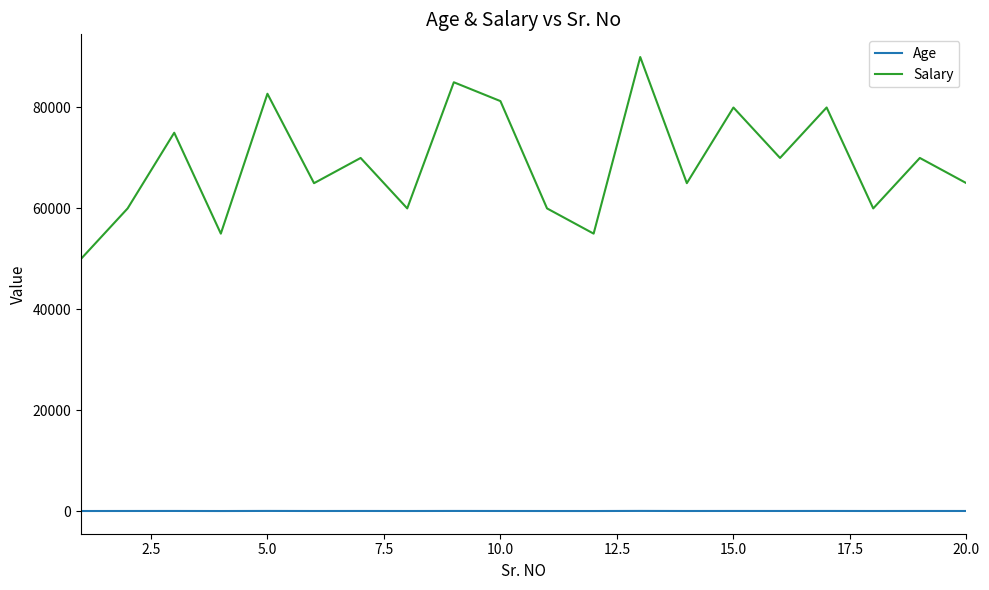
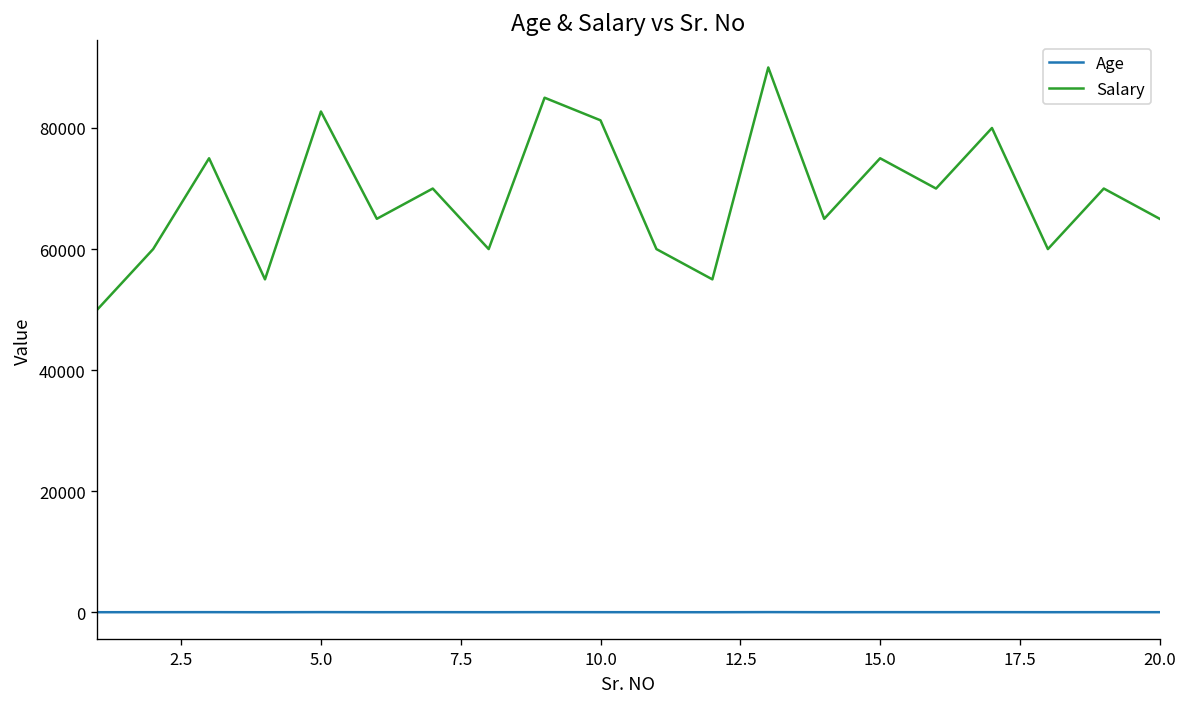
Salary, 15.0: 80000 -> 75000
